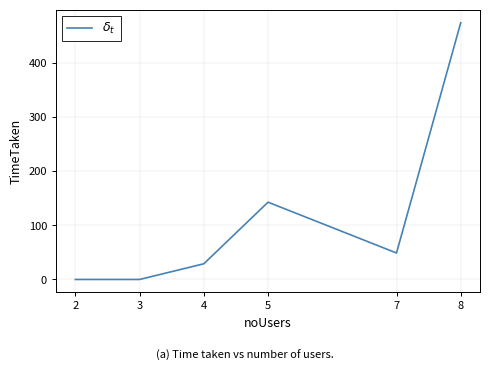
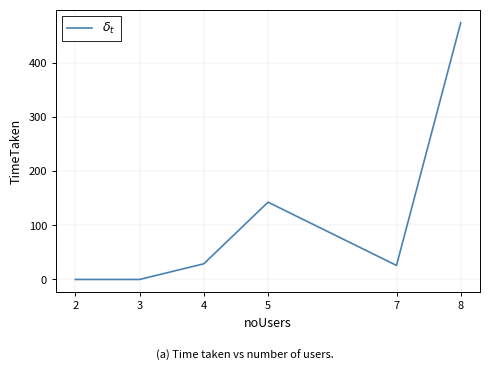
7: 50 -> 30
